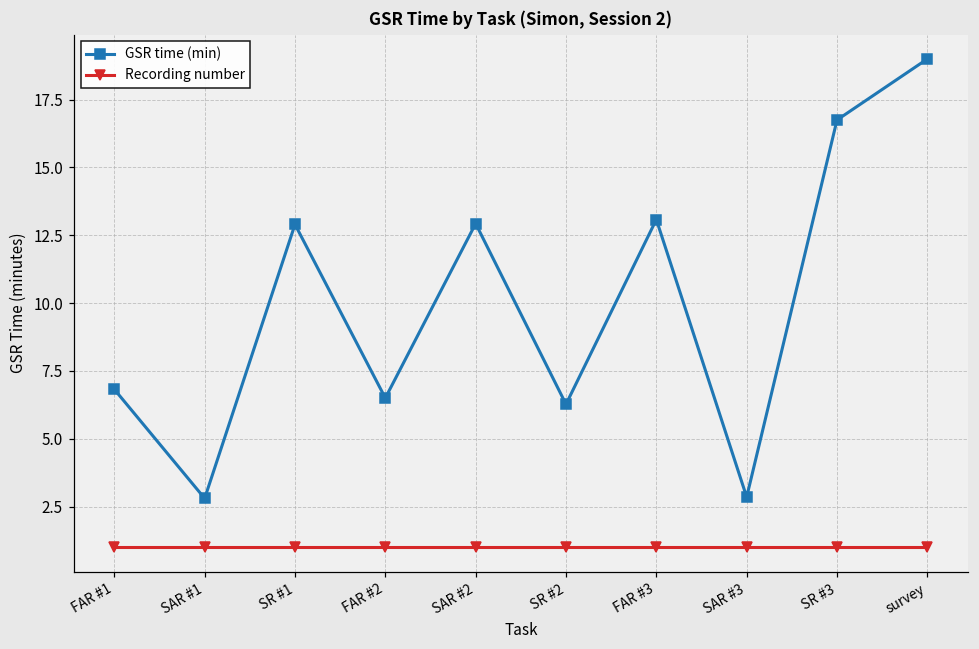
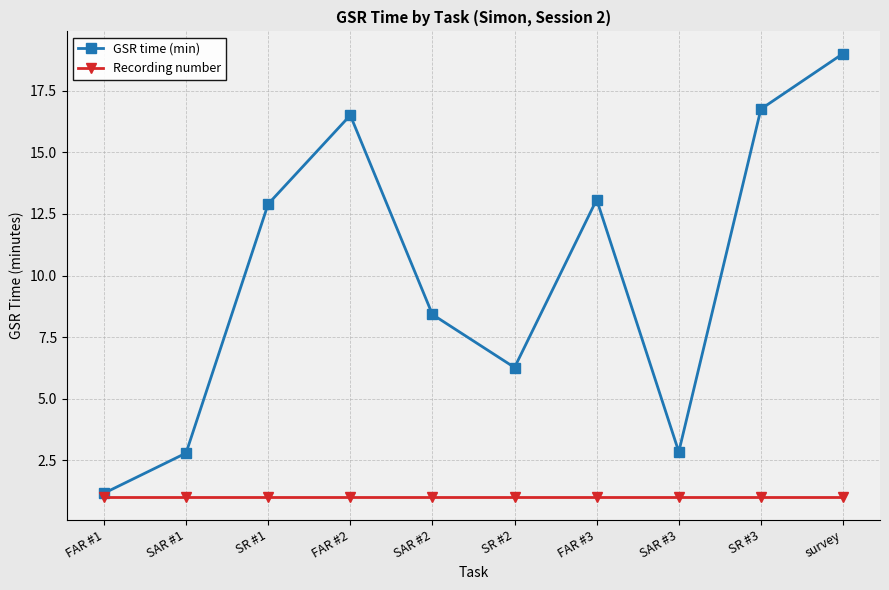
GSR time (min), FAR #1: 6.8 -> 1.2
GSR time (min), FAR #2: 6.5 -> 16.5
GSR time (min), SAR #2: 12.9 -> 8.4
